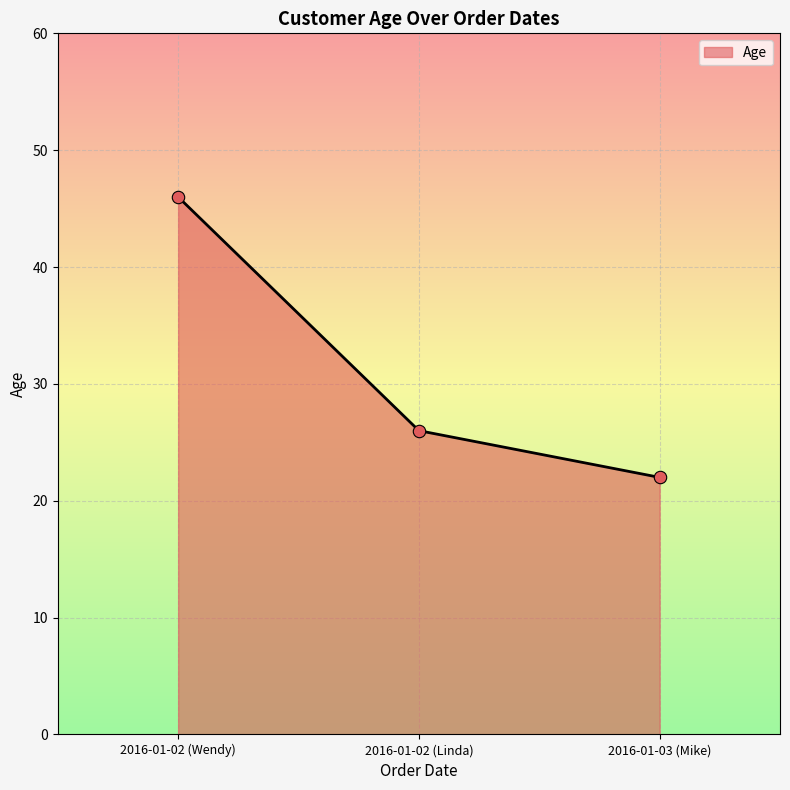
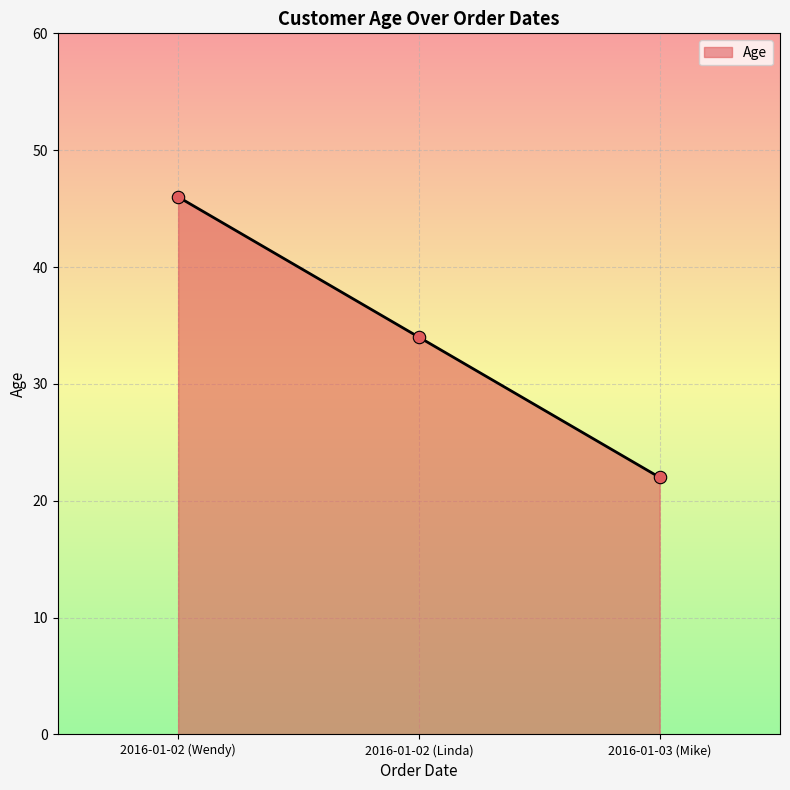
2016-01-02 (Linda): 26 -> 34
